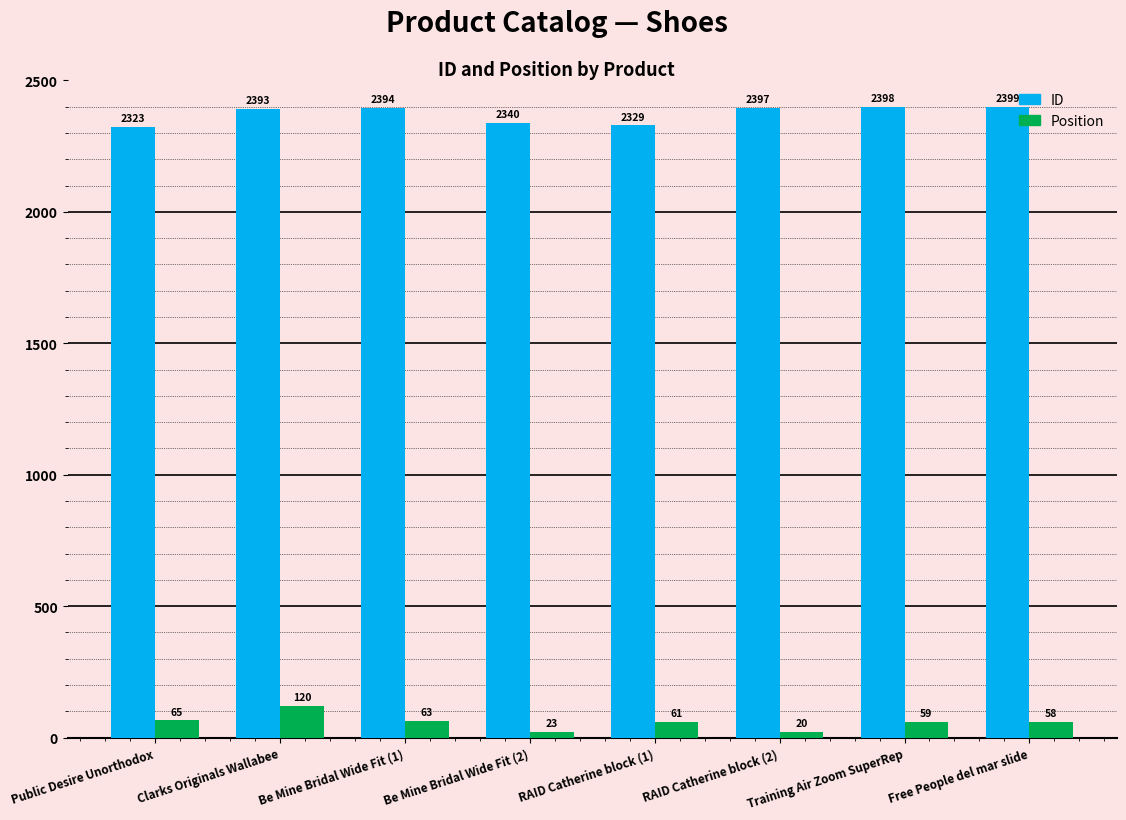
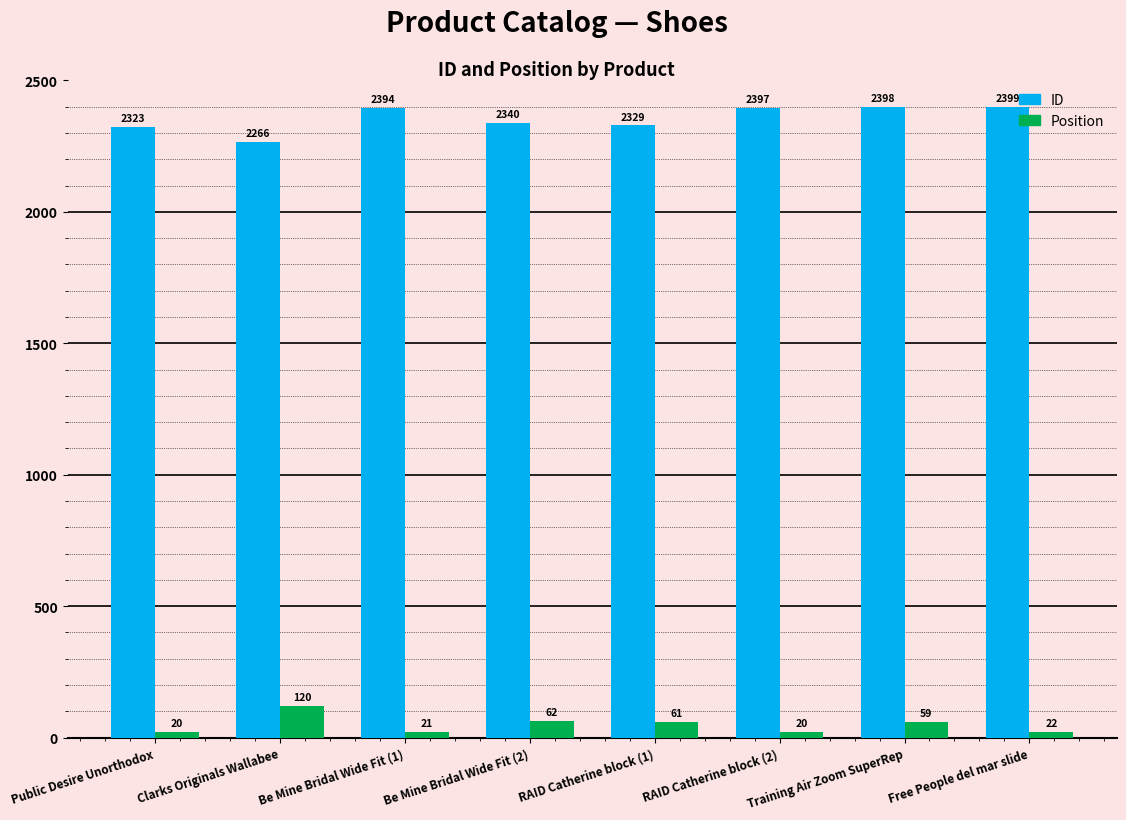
Position, Public Desire Unorthodox: 65 -> 20
ID, Clarks Originals Wallabee: 2393 -> 2266
Position, Be Mine Bridal Wide Fit (1): 63 -> 21
Position, Be Mine Bridal Wide Fit (2): 23 -> 62
Position, Free People del mar slide: 58 -> 22
